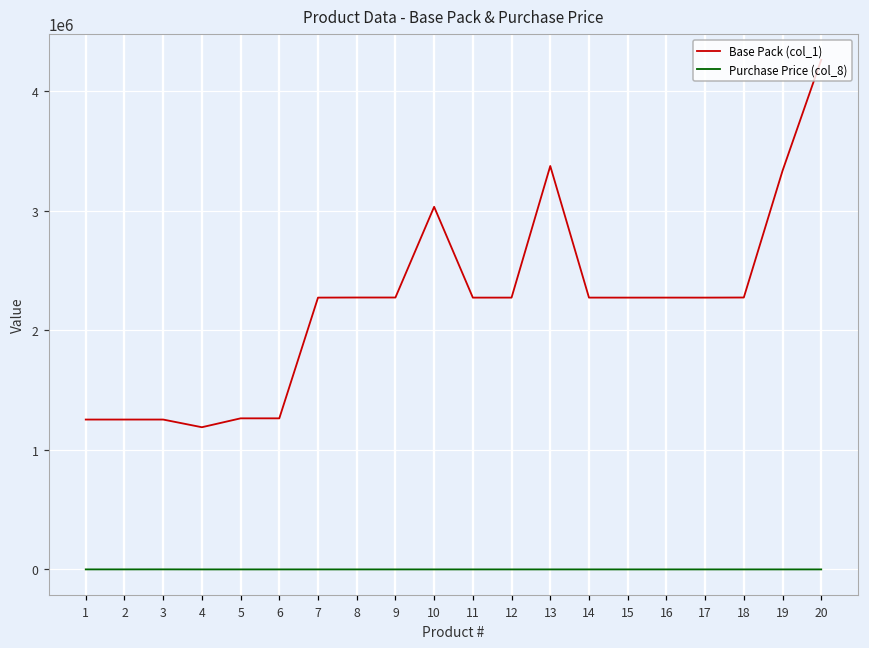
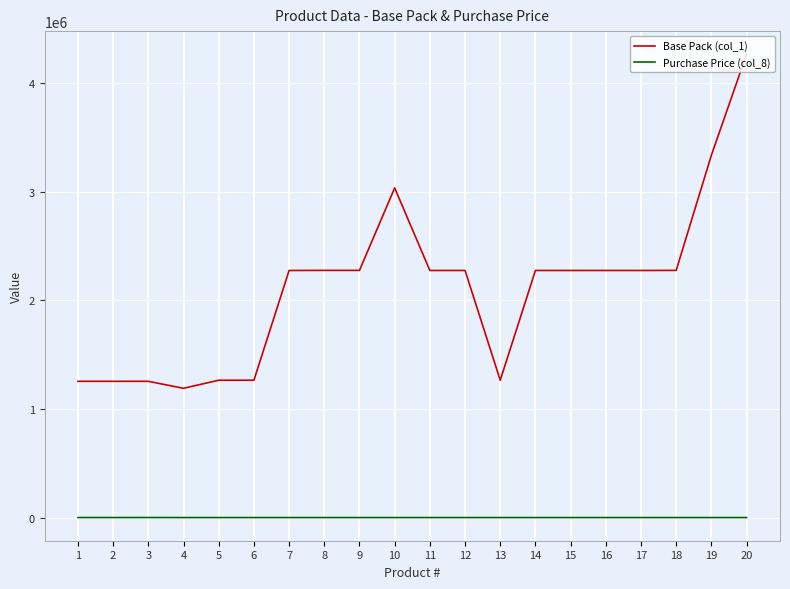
Base Pack (col_1), 13: 3380000 -> 1260000
